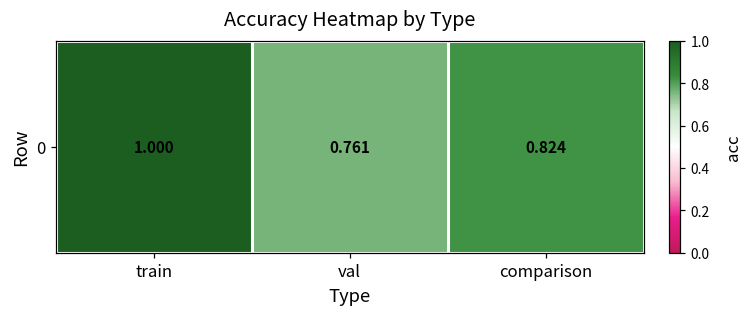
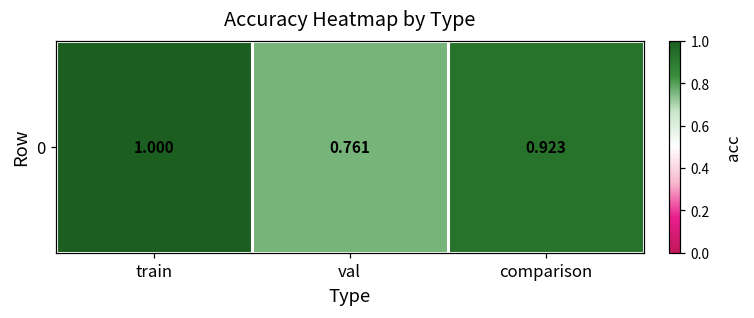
0, comparison: 0.824 -> 0.923
